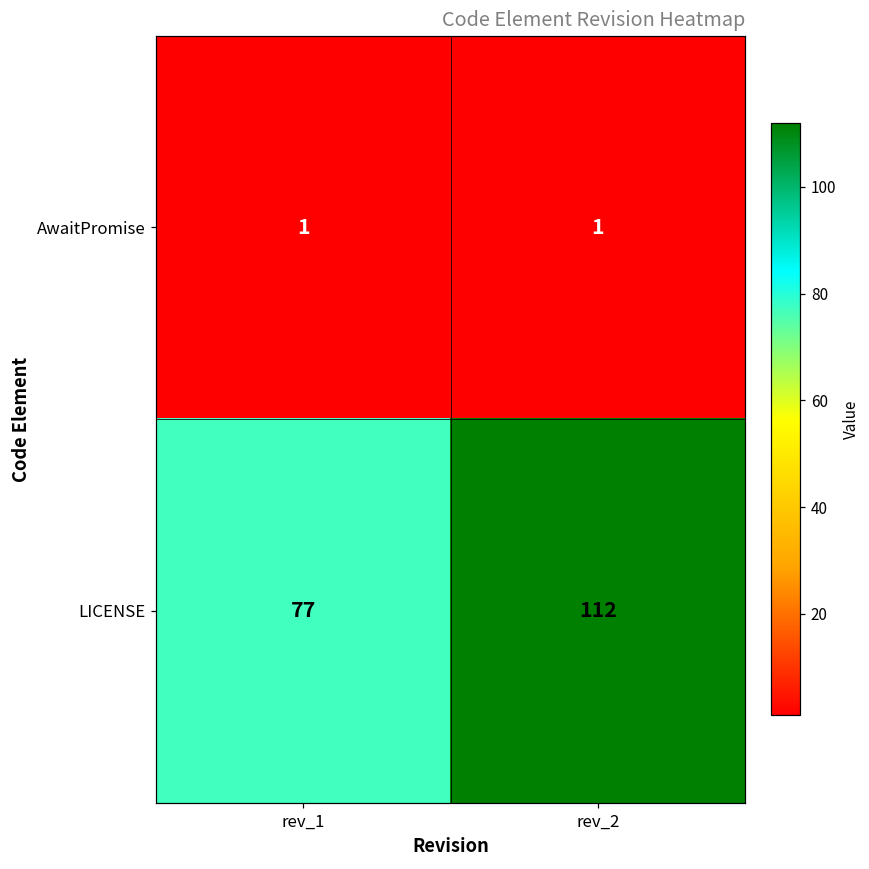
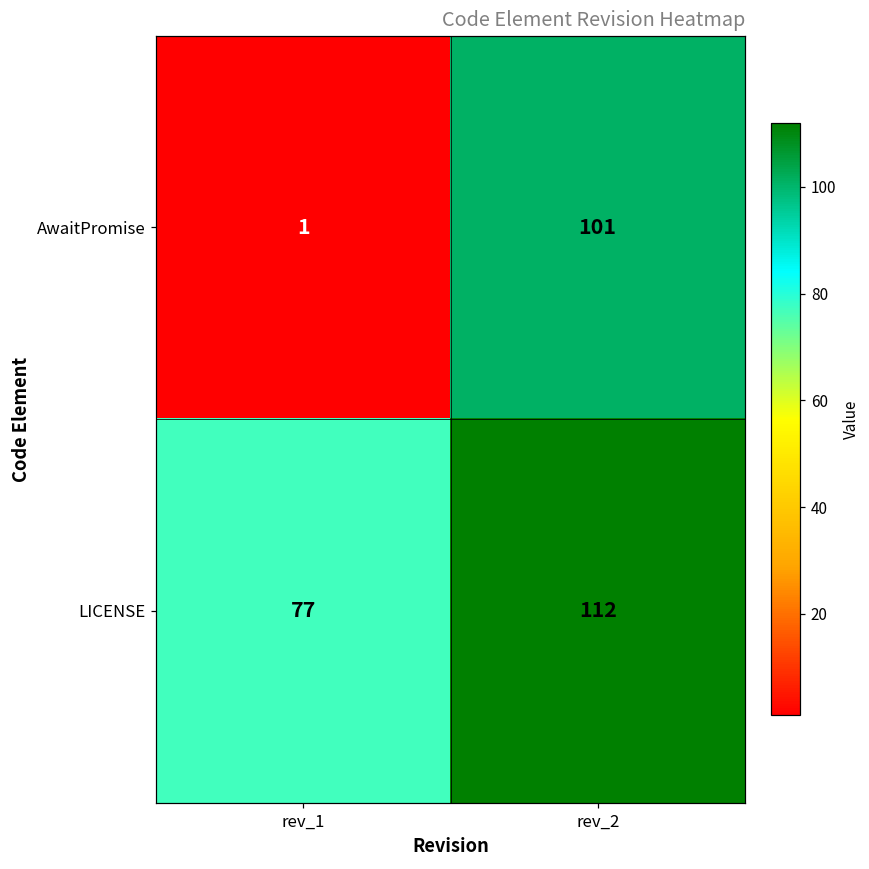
AwaitPromise, rev_2: 1 -> 101
